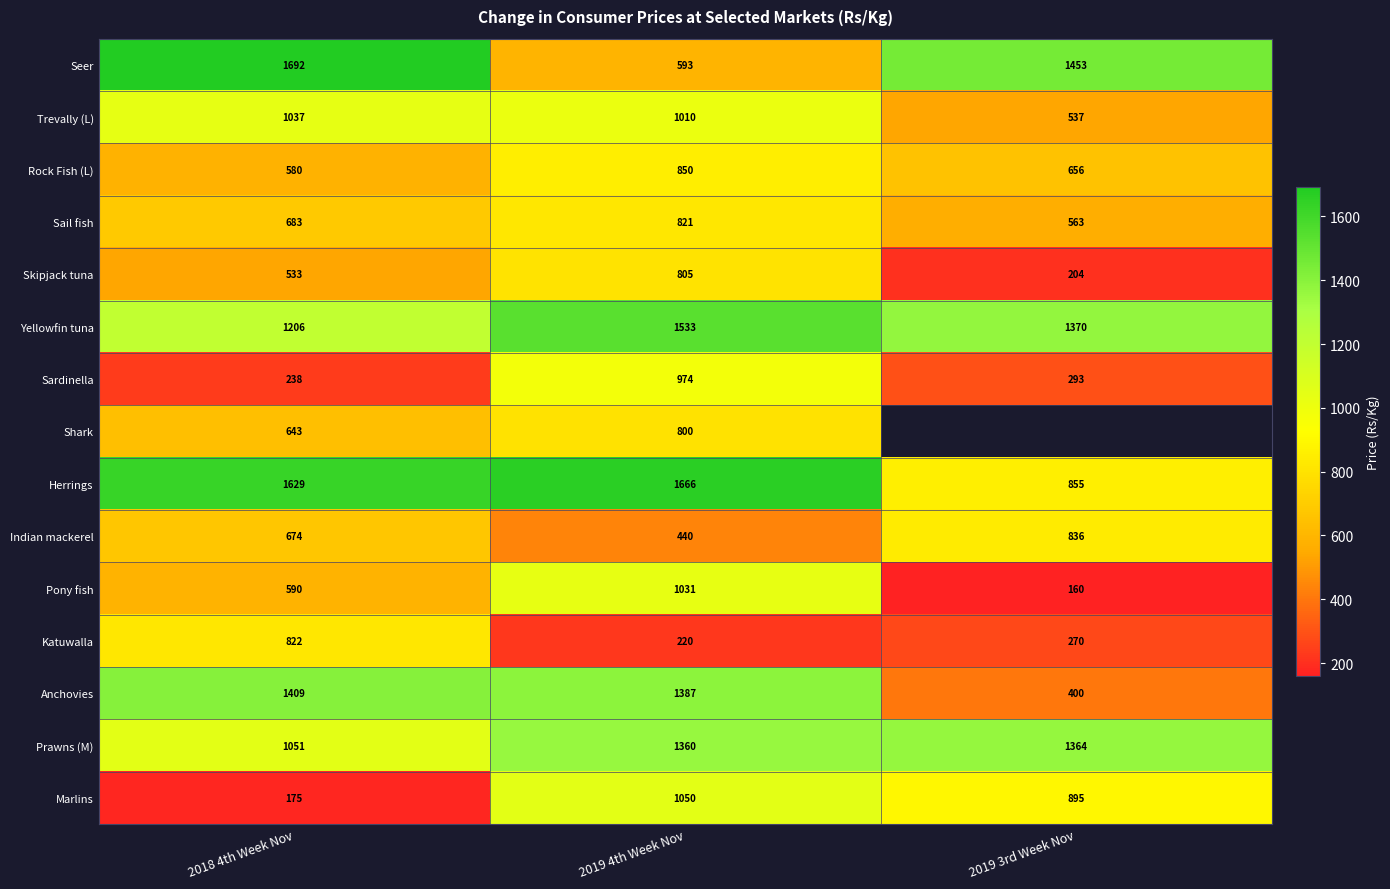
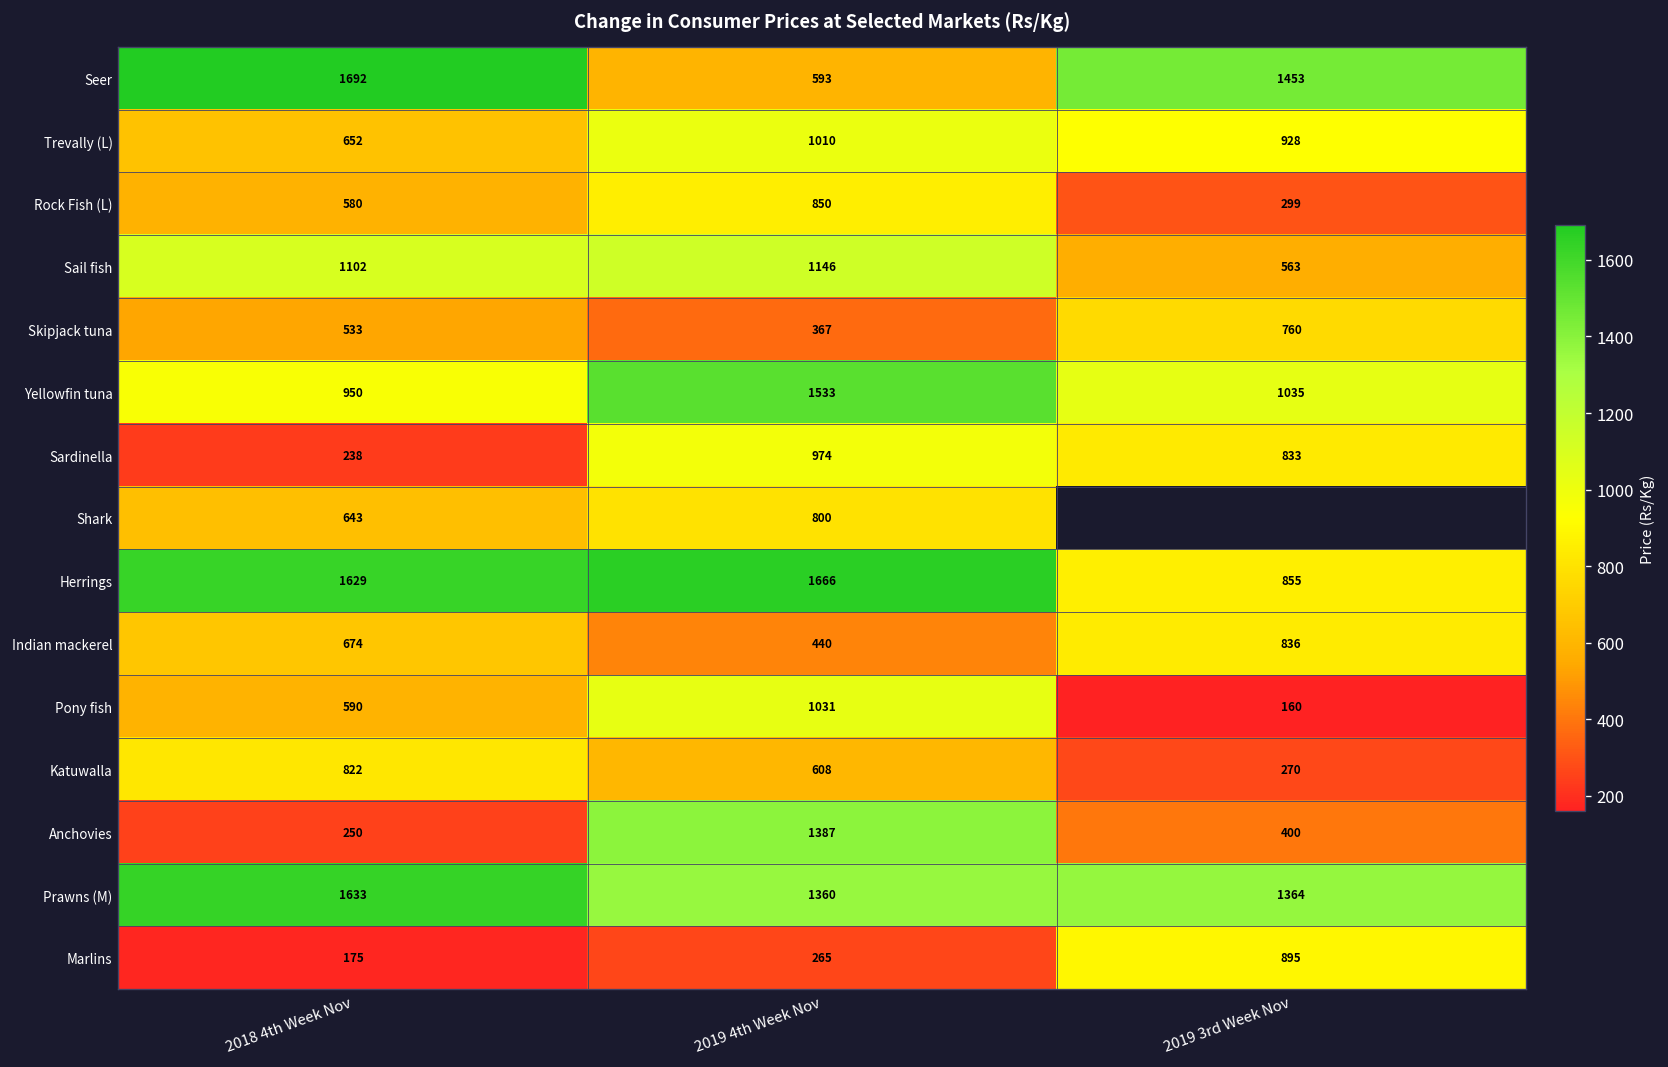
Trevally (L), 2018 4th Week Nov: 1037 -> 652
Trevally (L), 2019 3rd Week Nov: 537 -> 928
Rock Fish (L), 2019 3rd Week Nov: 656 -> 299
Sail fish, 2018 4th Week Nov: 683 -> 1102
Sail fish, 2019 4th Week Nov: 821 -> 1146
Skipjack tuna, 2019 4th Week Nov: 805 -> 367
Skipjack tuna, 2019 3rd Week Nov: 204 -> 760
Yellowfin tuna, 2018 4th Week Nov: 1206 -> 950
Yellowfin tuna, 2019 3rd Week Nov: 1370 -> 1035
Sardinella, 2019 3rd Week Nov: 293 -> 833
Katuwalla, 2019 4th Week Nov: 220 -> 608
Anchovies, 2018 4th Week Nov: 1409 -> 250
Prawns (M), 2018 4th Week Nov: 1051 -> 1633
Marlins, 2019 4th Week Nov: 1050 -> 265
